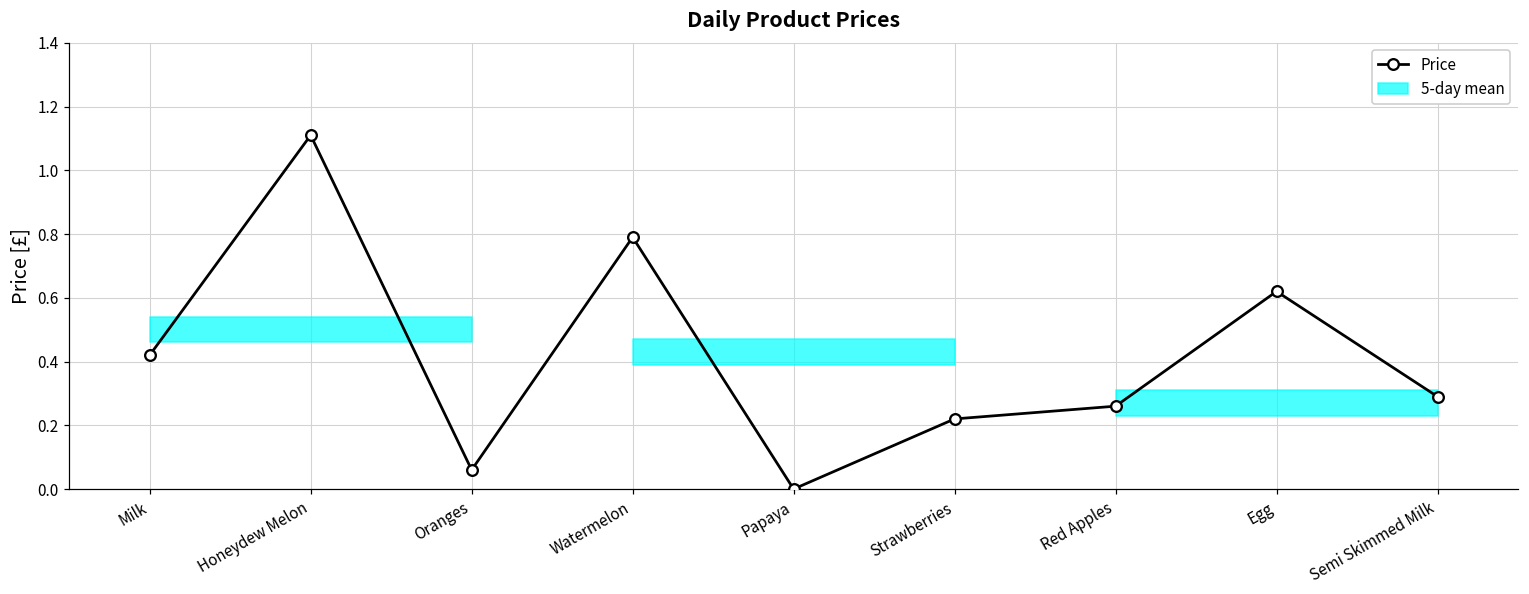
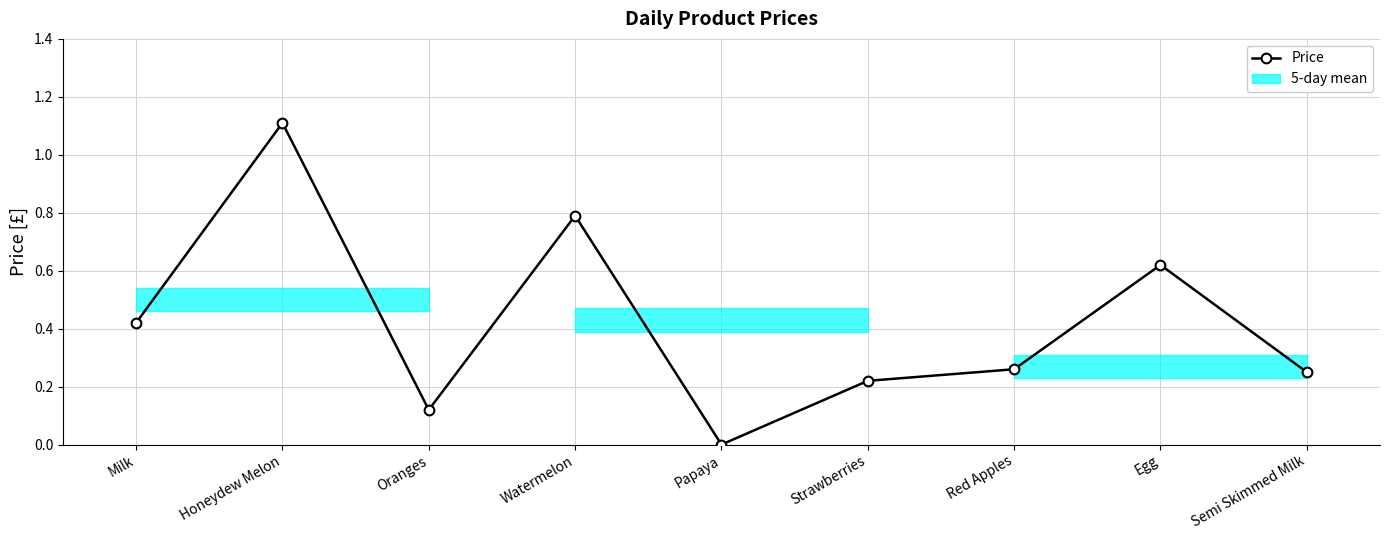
Price, Oranges: 0.06 -> 0.12
Price, Semi Skimmed Milk: 0.29 -> 0.25
